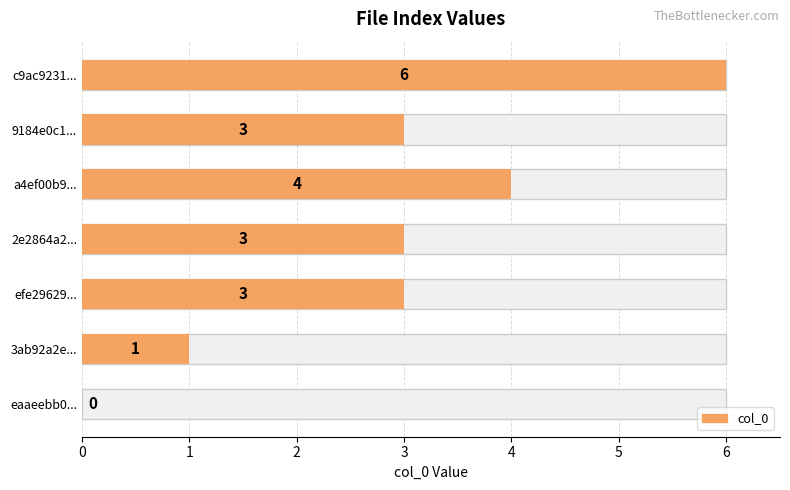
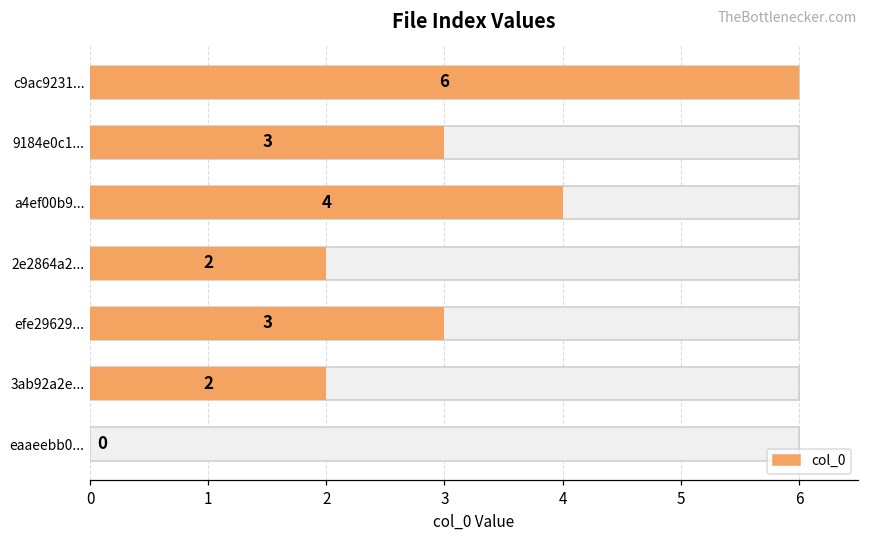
col_0, 2e2864a2...: 3 -> 2
col_0, 3ab92a2e...: 1 -> 2
